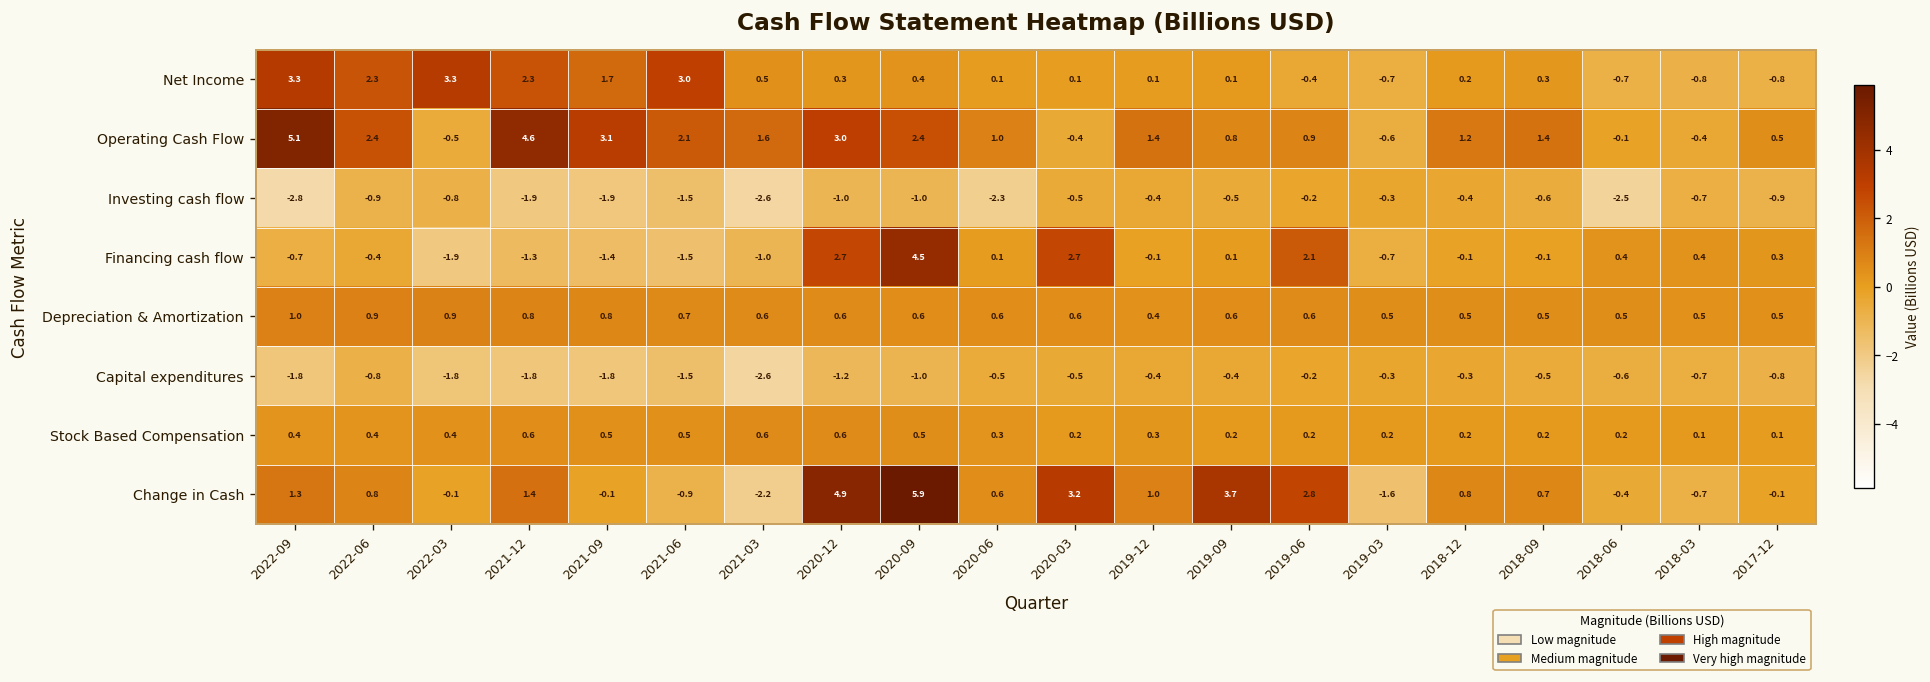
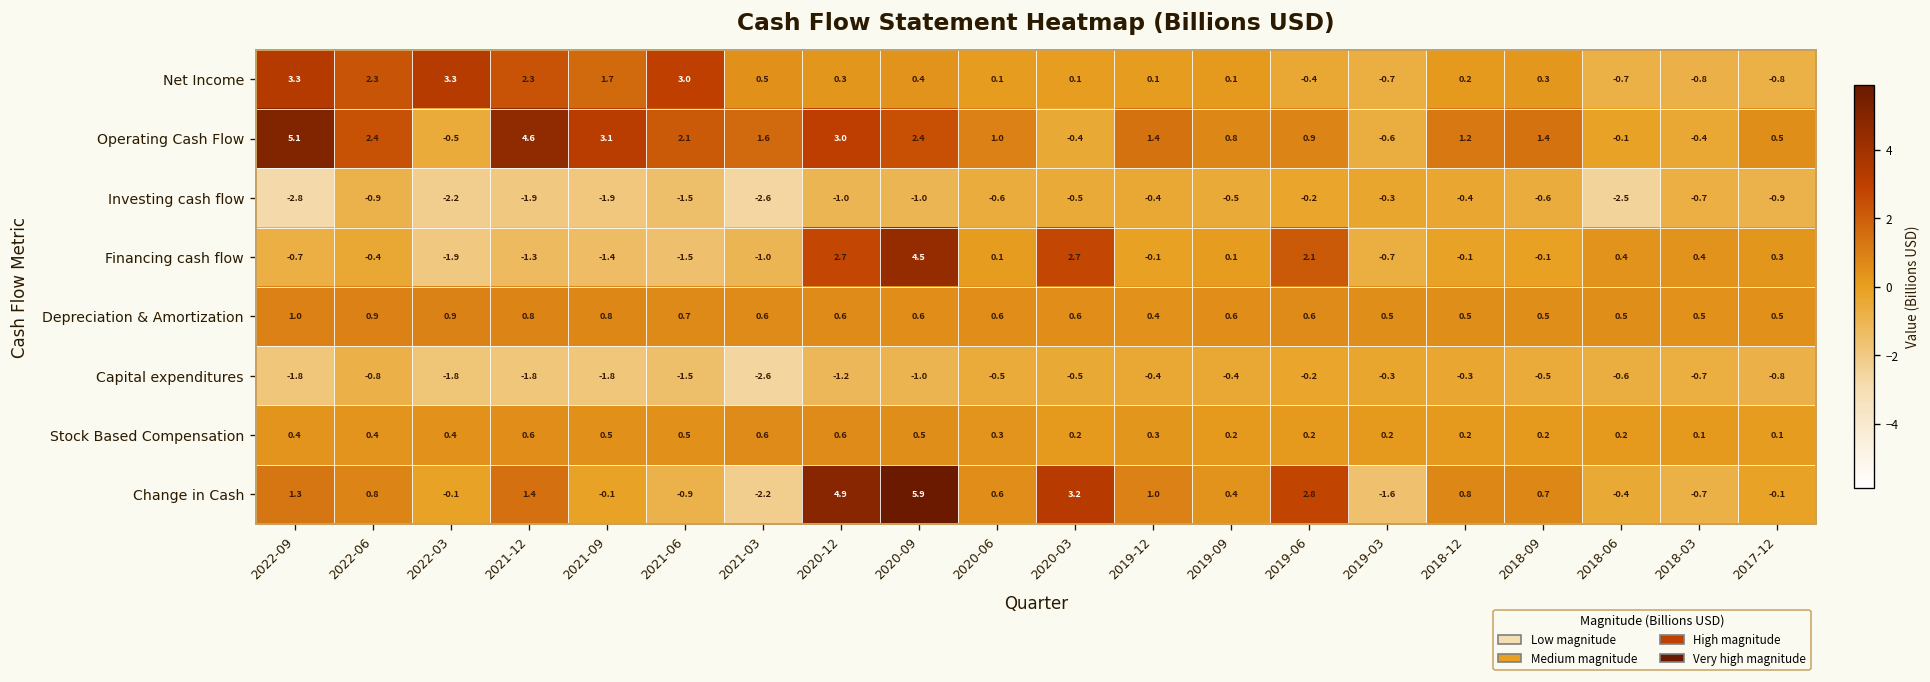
Investing cash flow, 2022-03: -0.8 -> -2.2
Investing cash flow, 2020-06: -2.3 -> -0.6
Change in Cash, 2019-09: 3.7 -> 0.4
